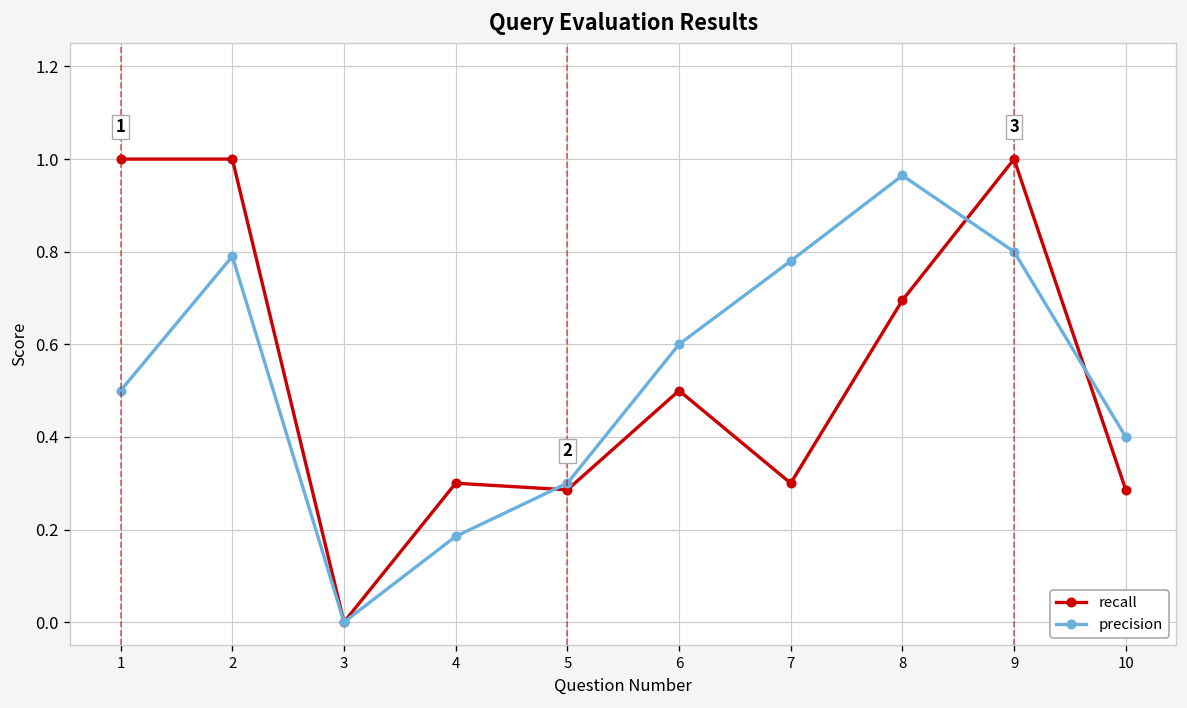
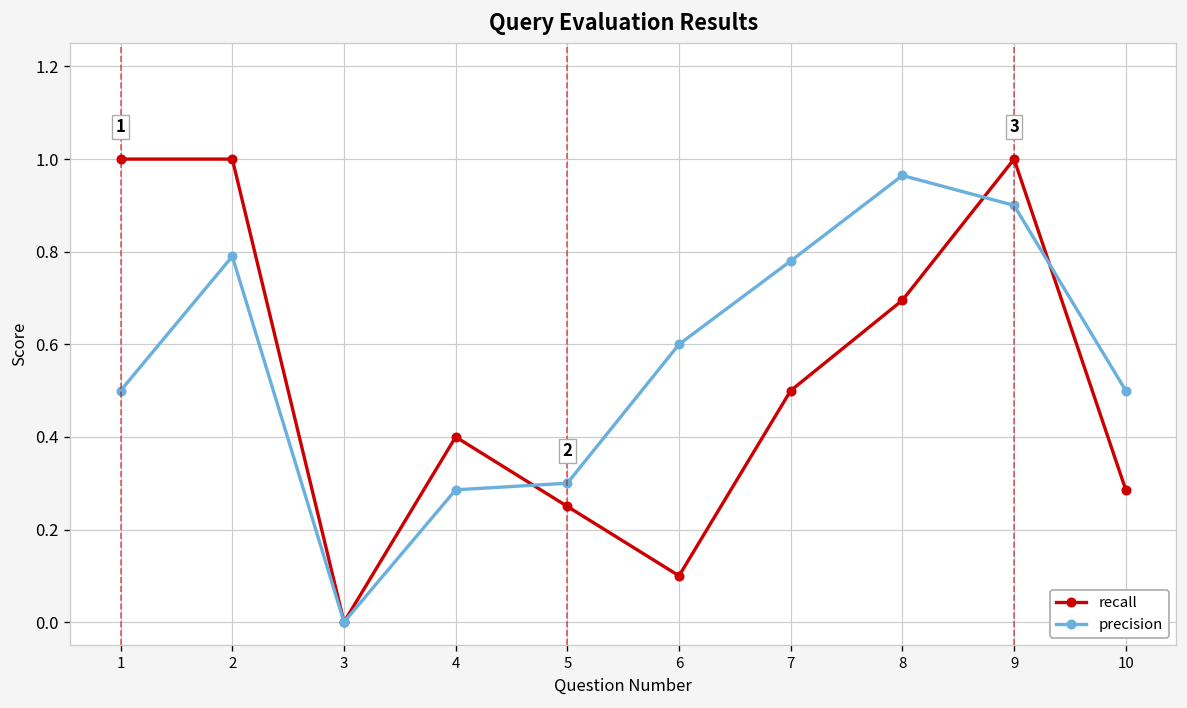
recall, 4: 0.3 -> 0.4
precision, 4: 0.19 -> 0.29
recall, 5: 0.29 -> 0.25
recall, 6: 0.5 -> 0.1
recall, 7: 0.3 -> 0.5
precision, 9: 0.8 -> 0.9
precision, 10: 0.4 -> 0.5
